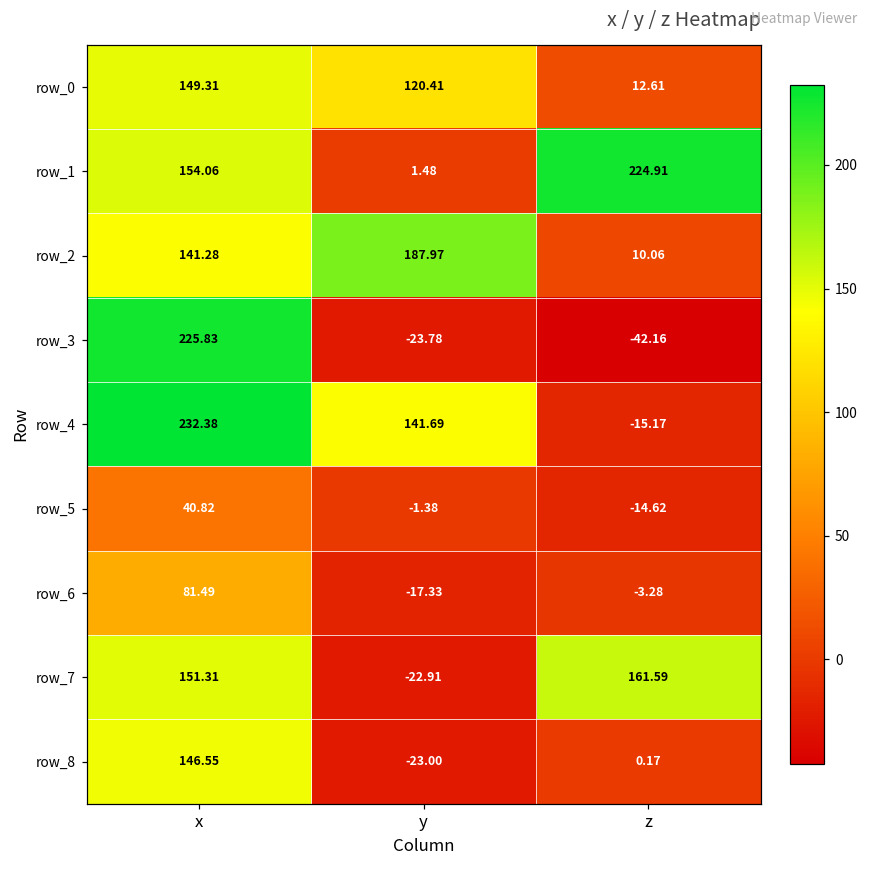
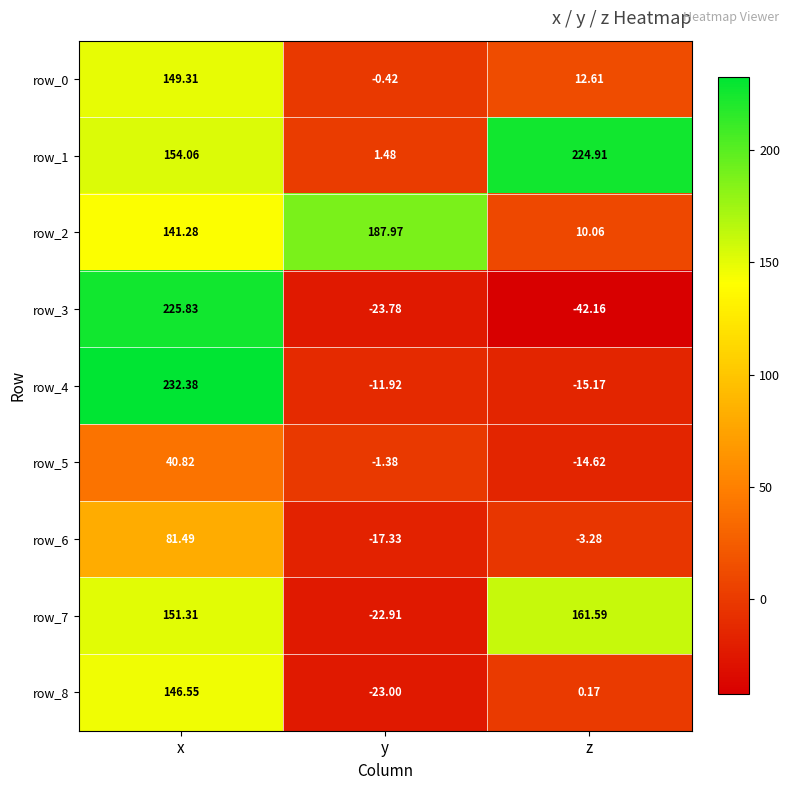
row_0, y: 120.41 -> -0.42
row_4, y: 141.69 -> -11.92
